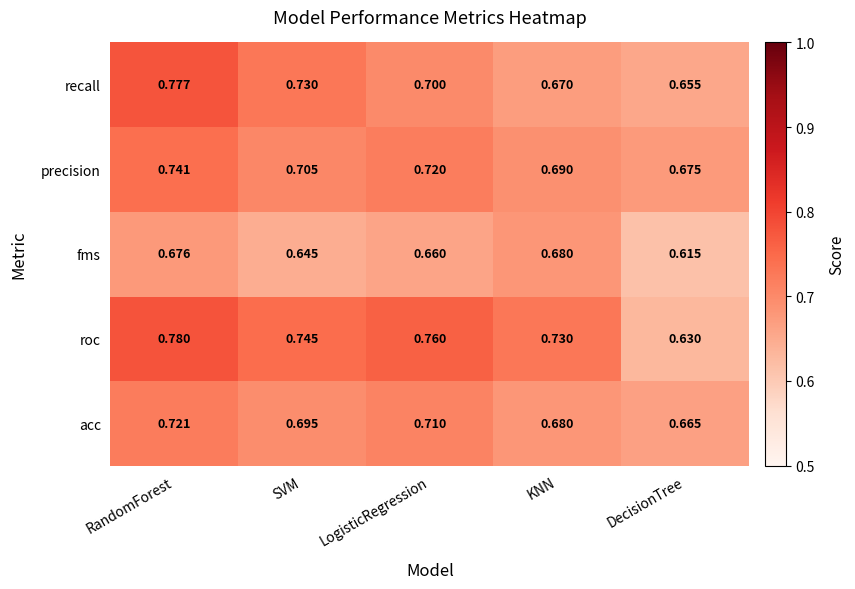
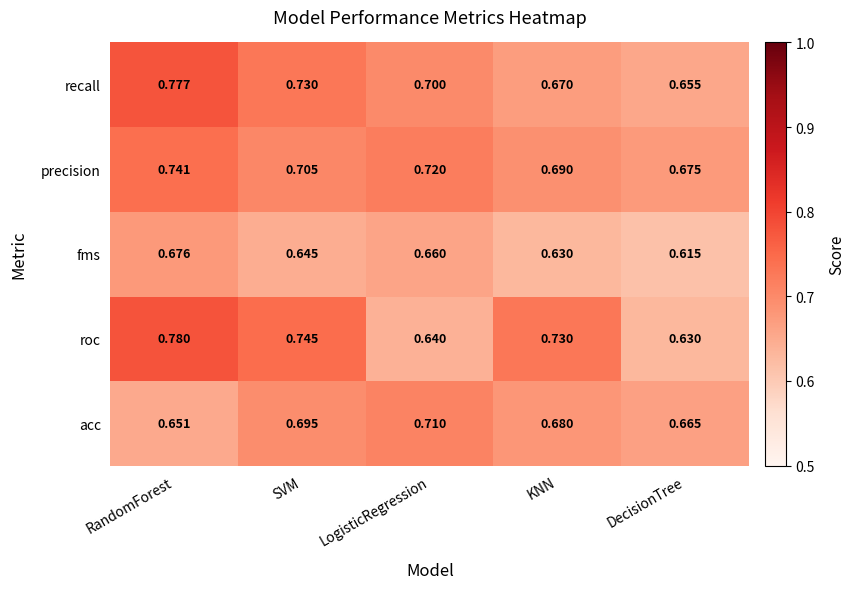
fms, KNN: 0.680 -> 0.630
roc, LogisticRegression: 0.760 -> 0.640
acc, RandomForest: 0.721 -> 0.651
